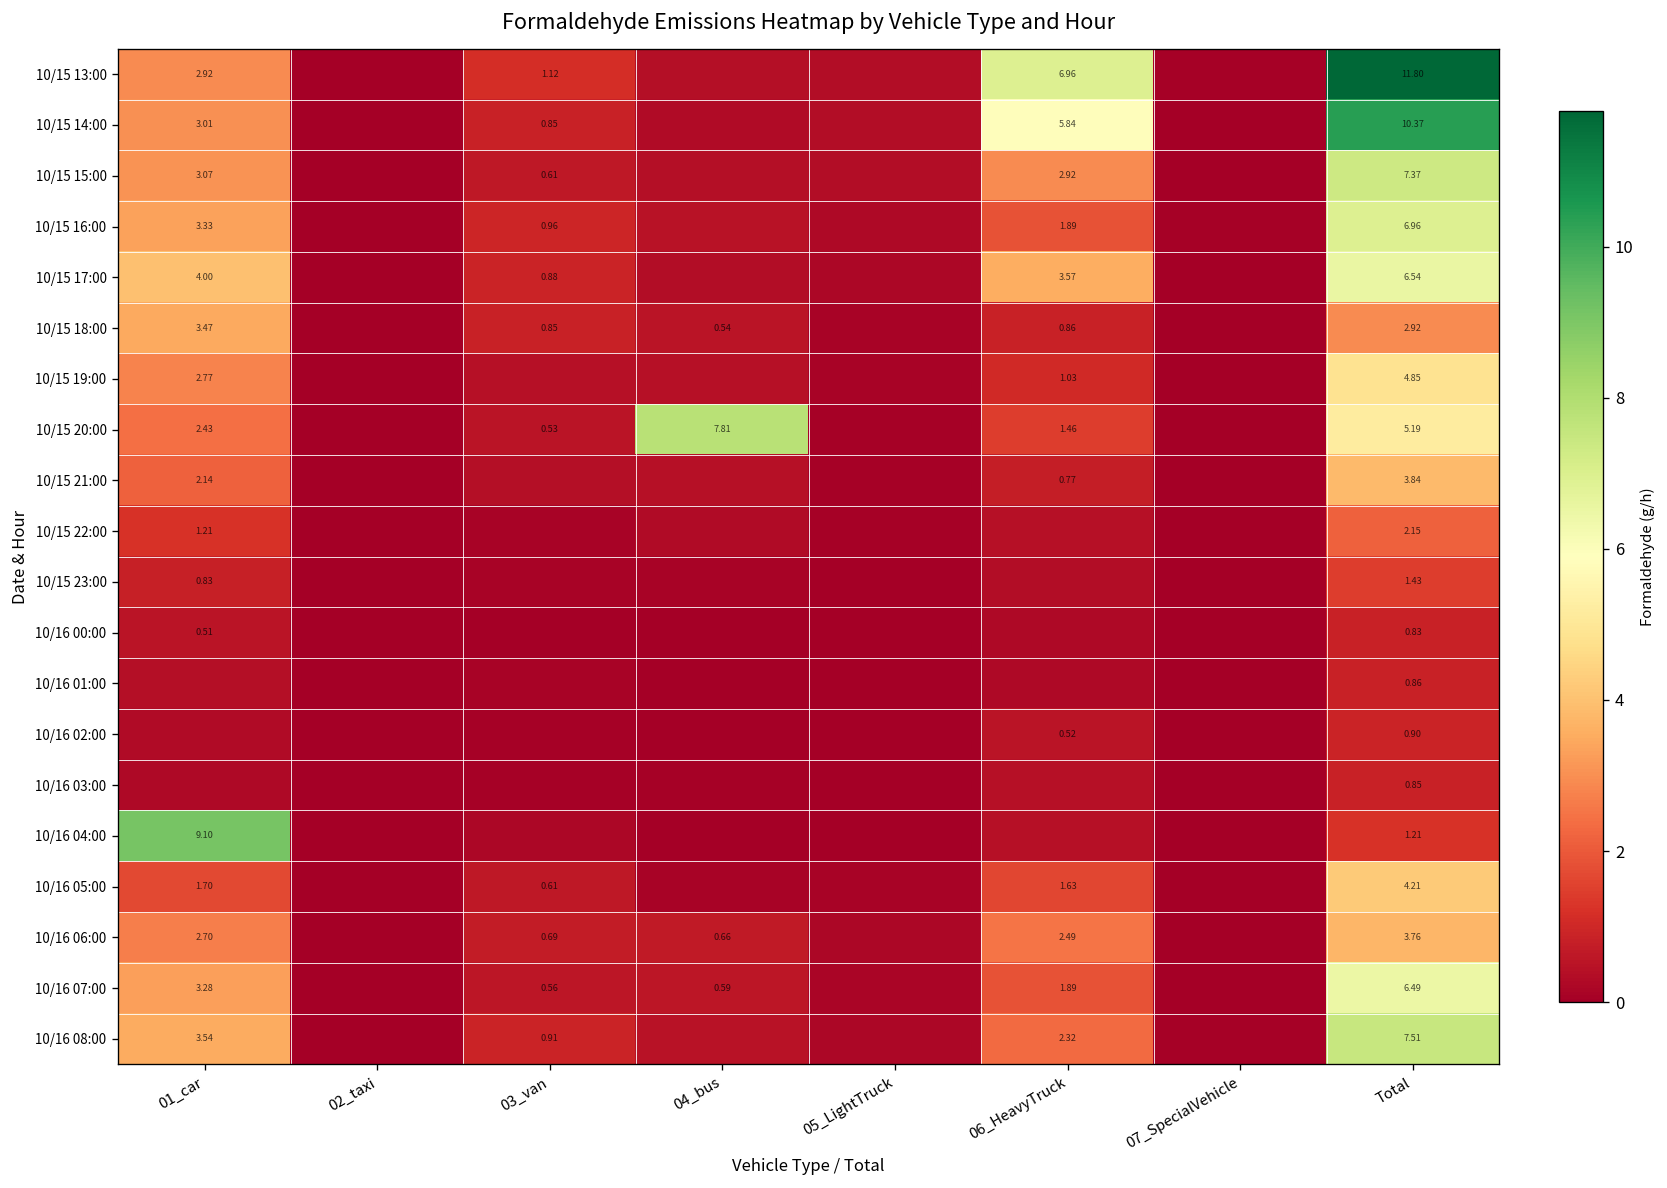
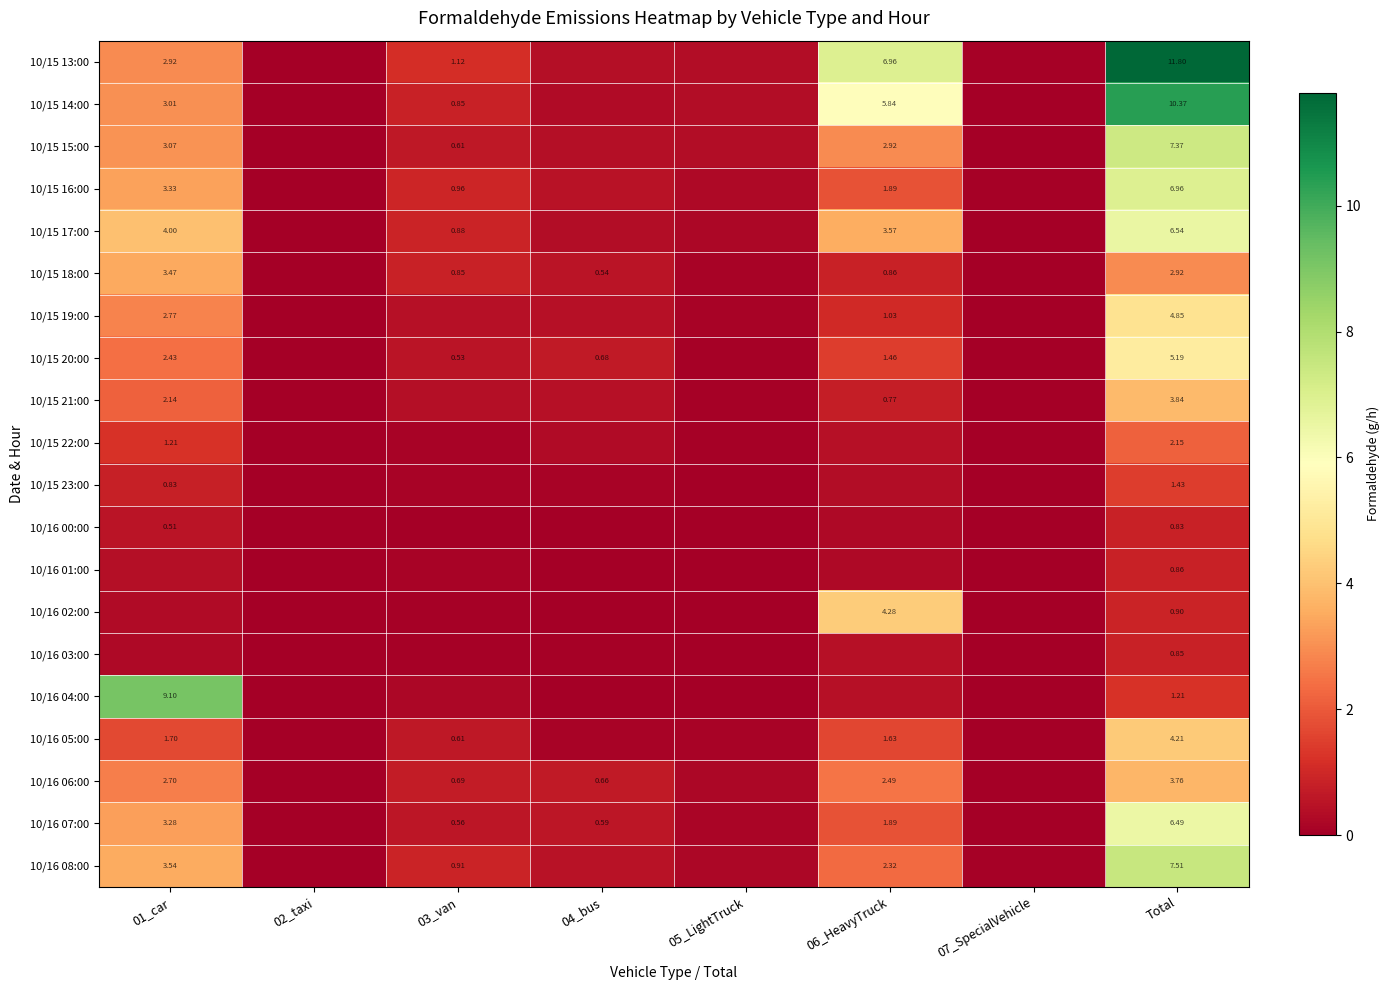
10/15 20:00, 04_bus: 7.81 -> 0.68
10/16 02:00, 06_HeavyTruck: 0.52 -> 4.28
